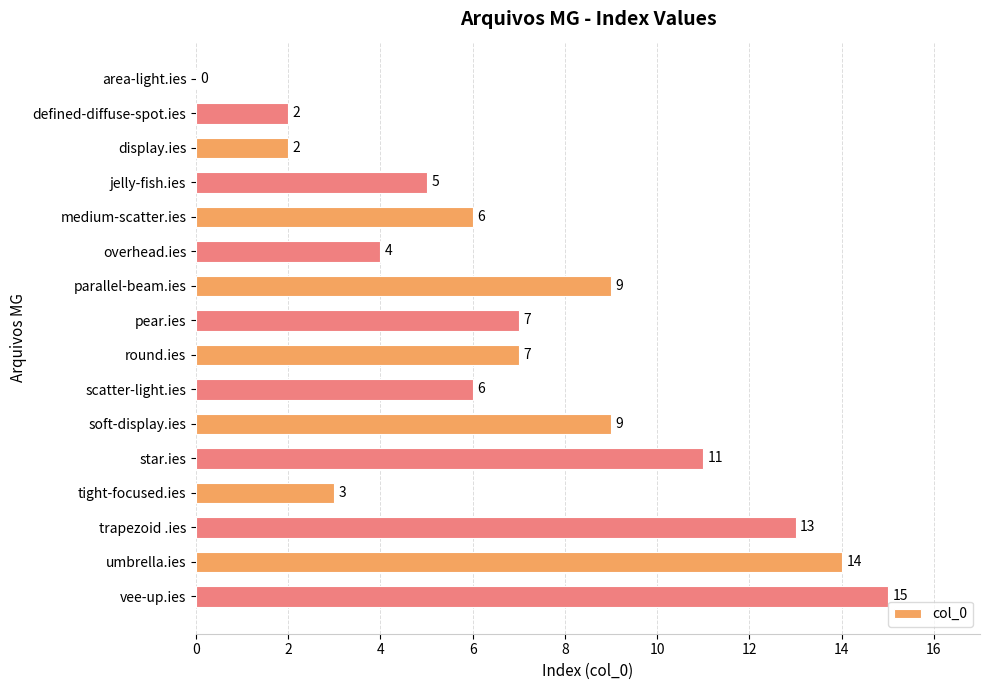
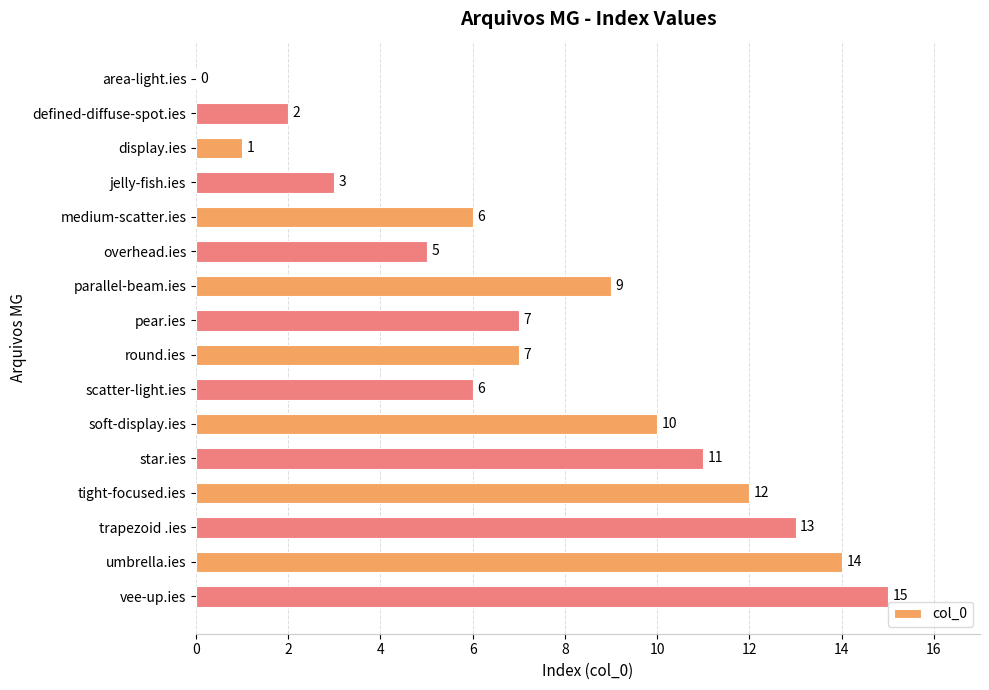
display.ies: 2 -> 1
jelly-fish.ies: 5 -> 3
overhead.ies: 4 -> 5
soft-display.ies: 9 -> 10
tight-focused.ies: 3 -> 12
